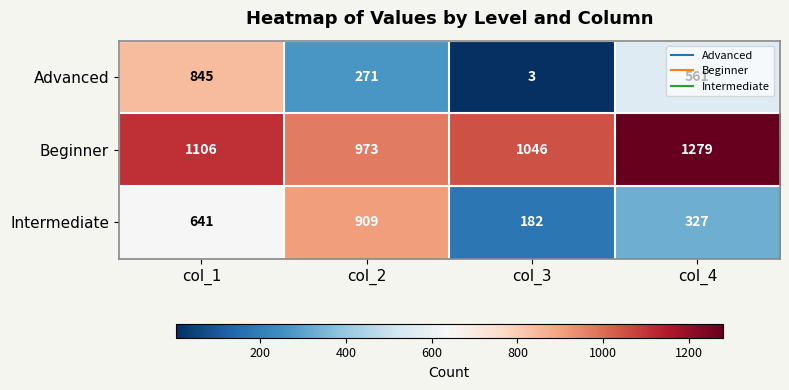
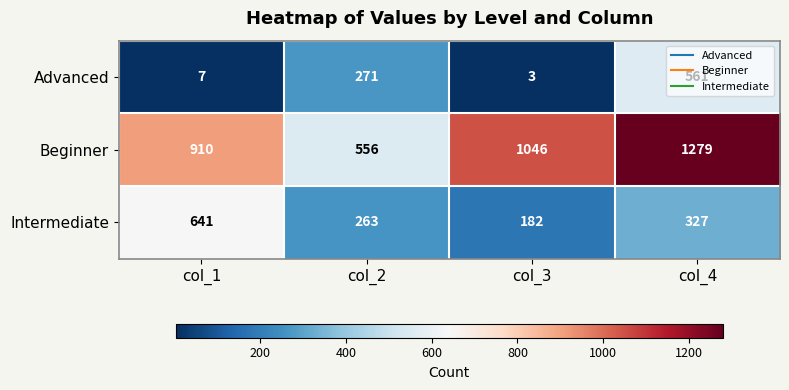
Advanced, col_1: 845 -> 7
Beginner, col_1: 1106 -> 910
Beginner, col_2: 973 -> 556
Intermediate, col_2: 909 -> 263
